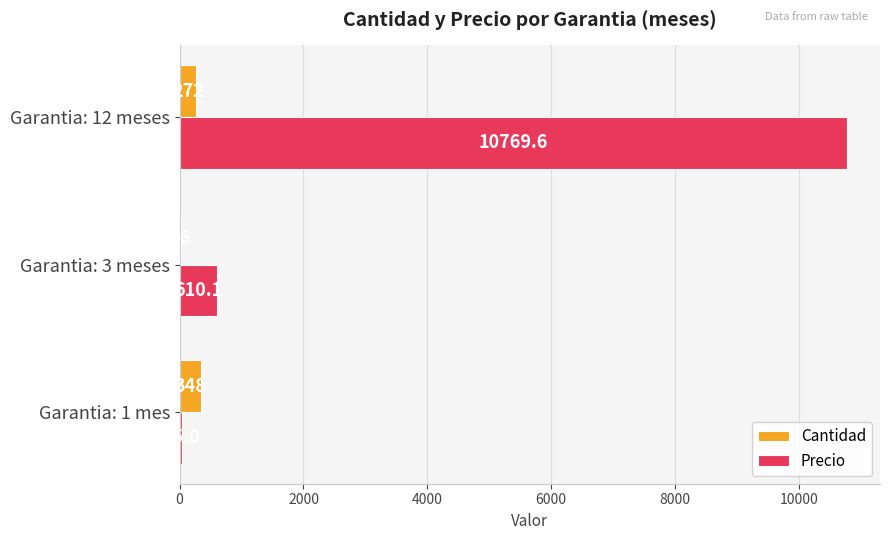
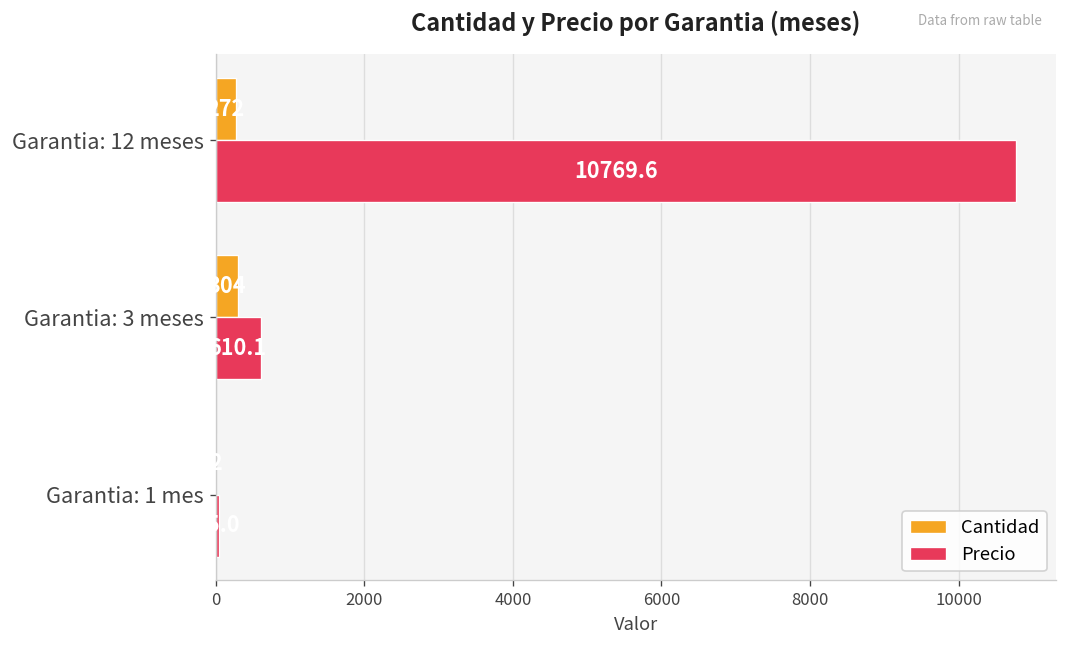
Cantidad, Garantia: 3 meses: 0 -> 300
Cantidad, Garantia: 1 mes: 300 -> 0
